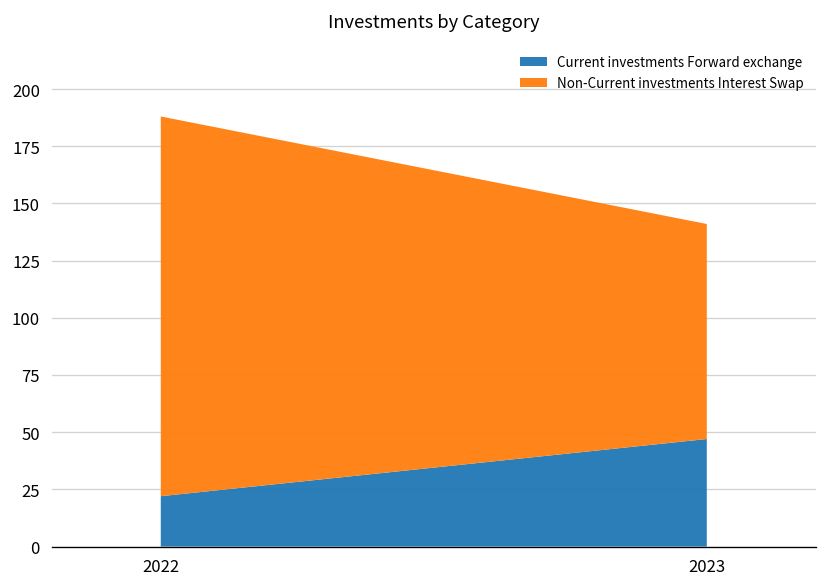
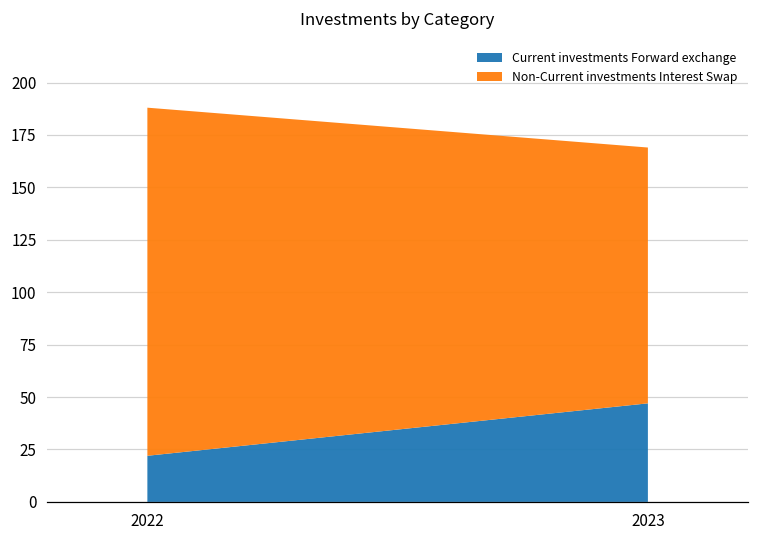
Non-Current investments Interest Swap, 2023: 94 -> 122
